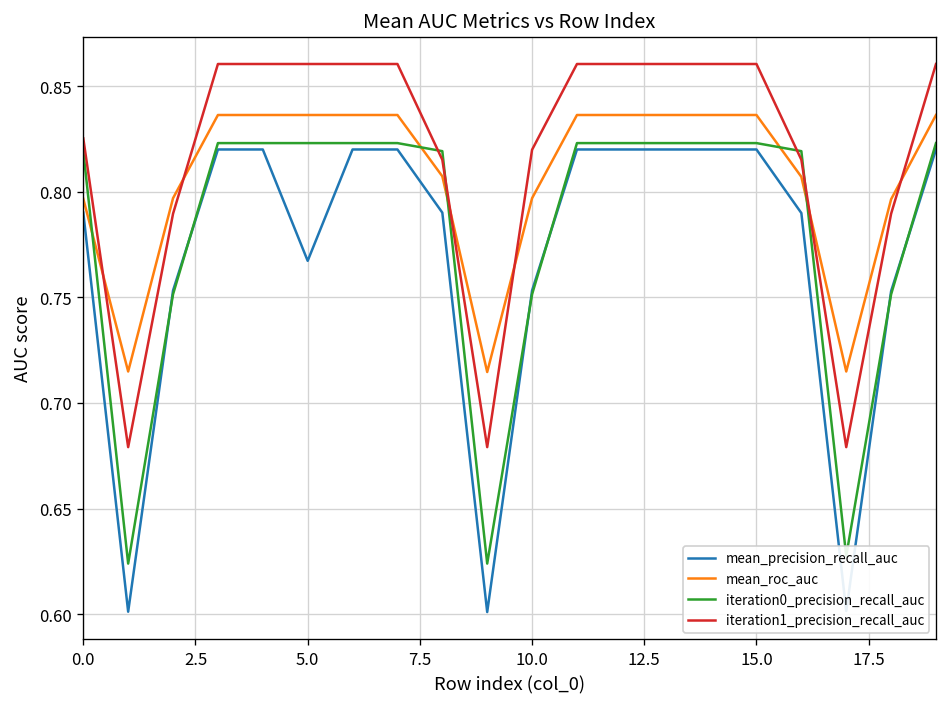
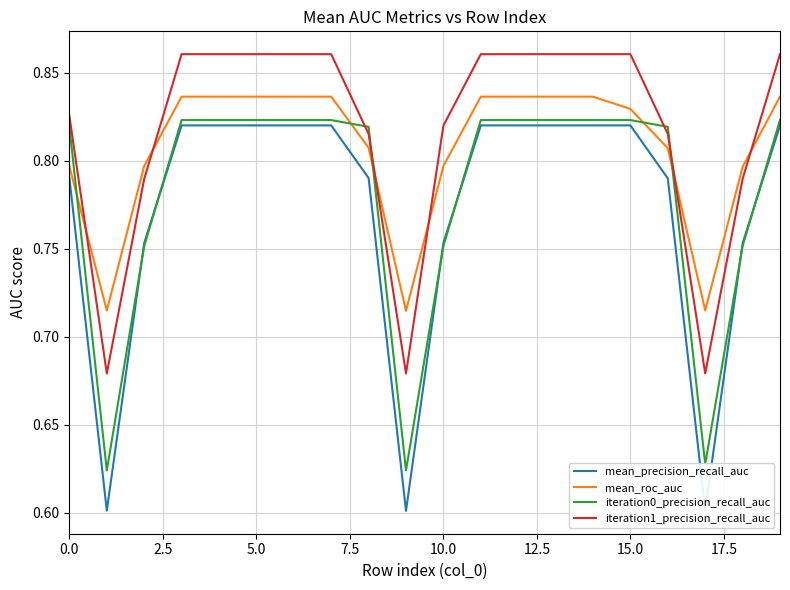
mean_precision_recall_auc, 5.0: 0.767 -> 0.820
mean_roc_auc, 15.0: 0.836 -> 0.829
